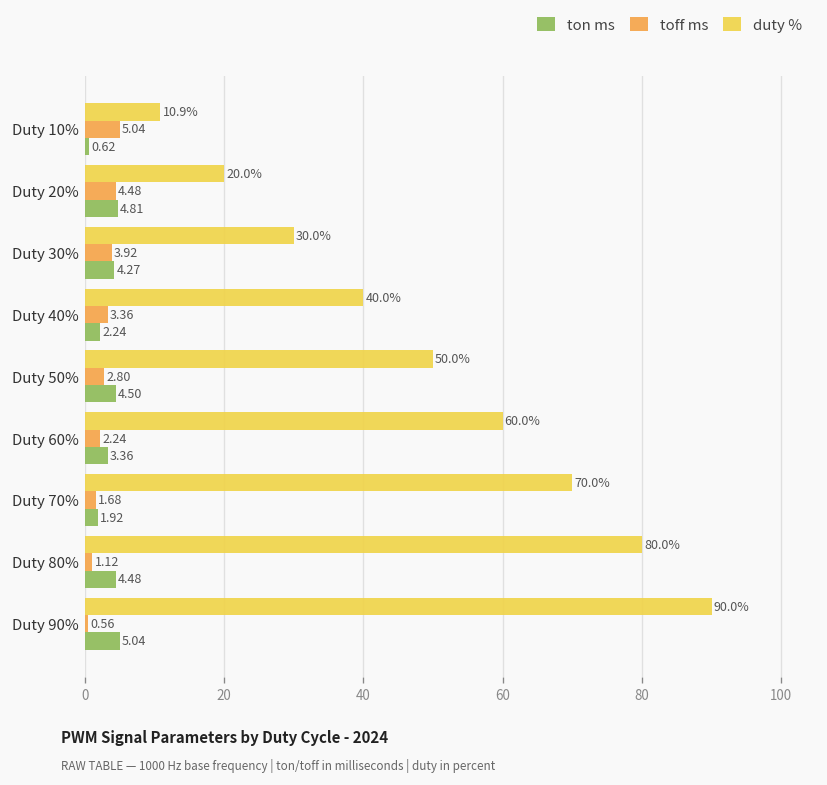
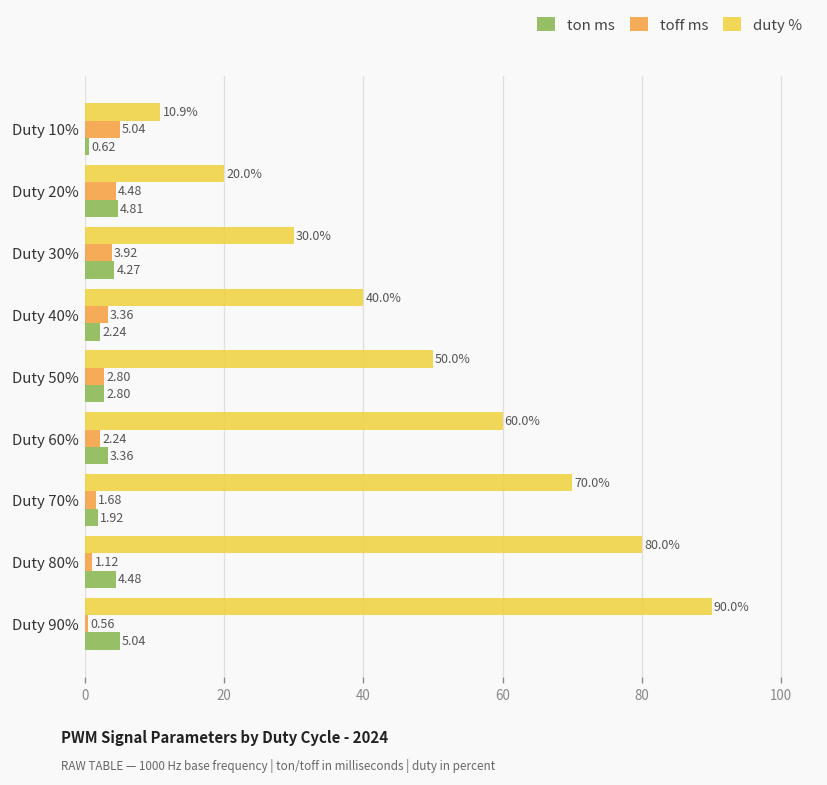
ton ms, Duty 50%: 4.50 -> 2.80
